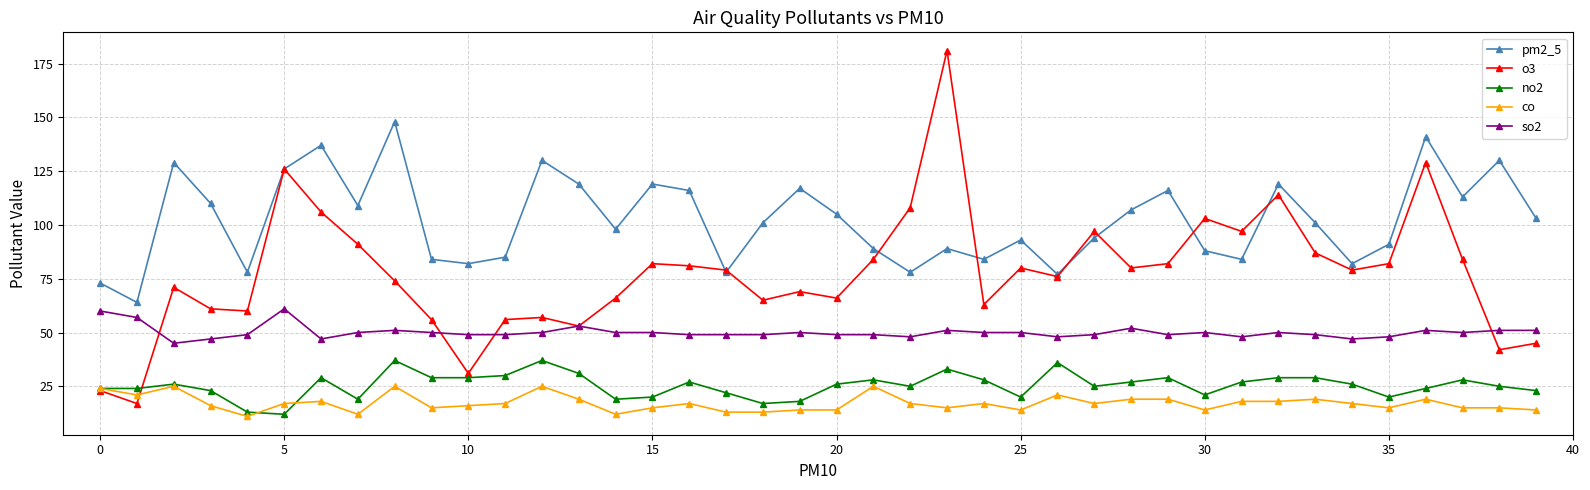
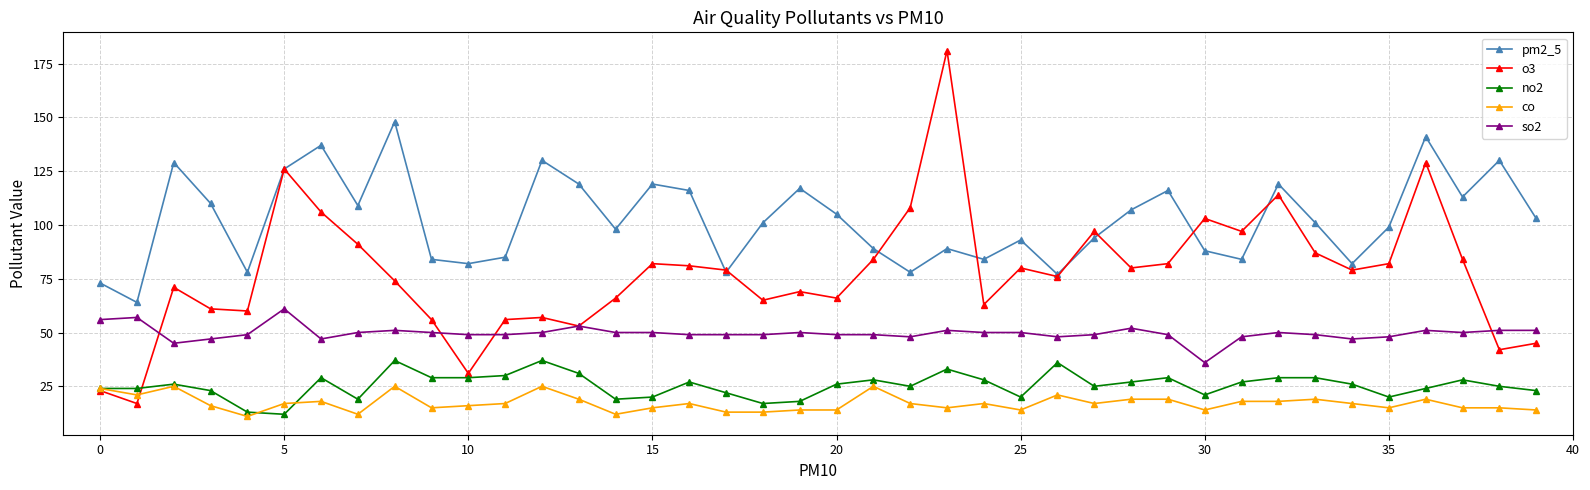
so2, 0: 60 -> 56
so2, 30: 50 -> 36
pm2_5, 35: 91 -> 99
